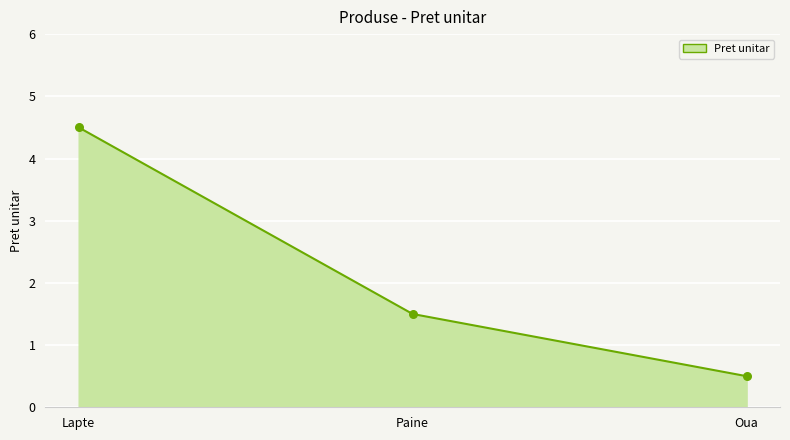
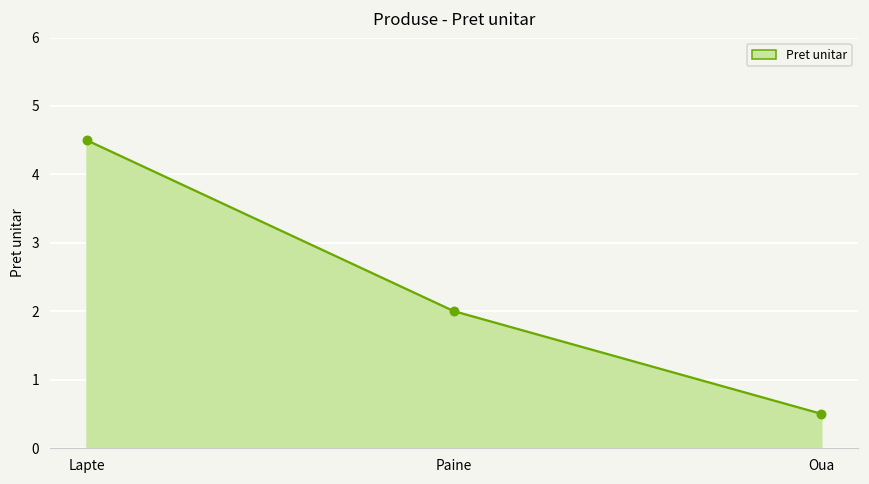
Paine: 1.5 -> 2.0
